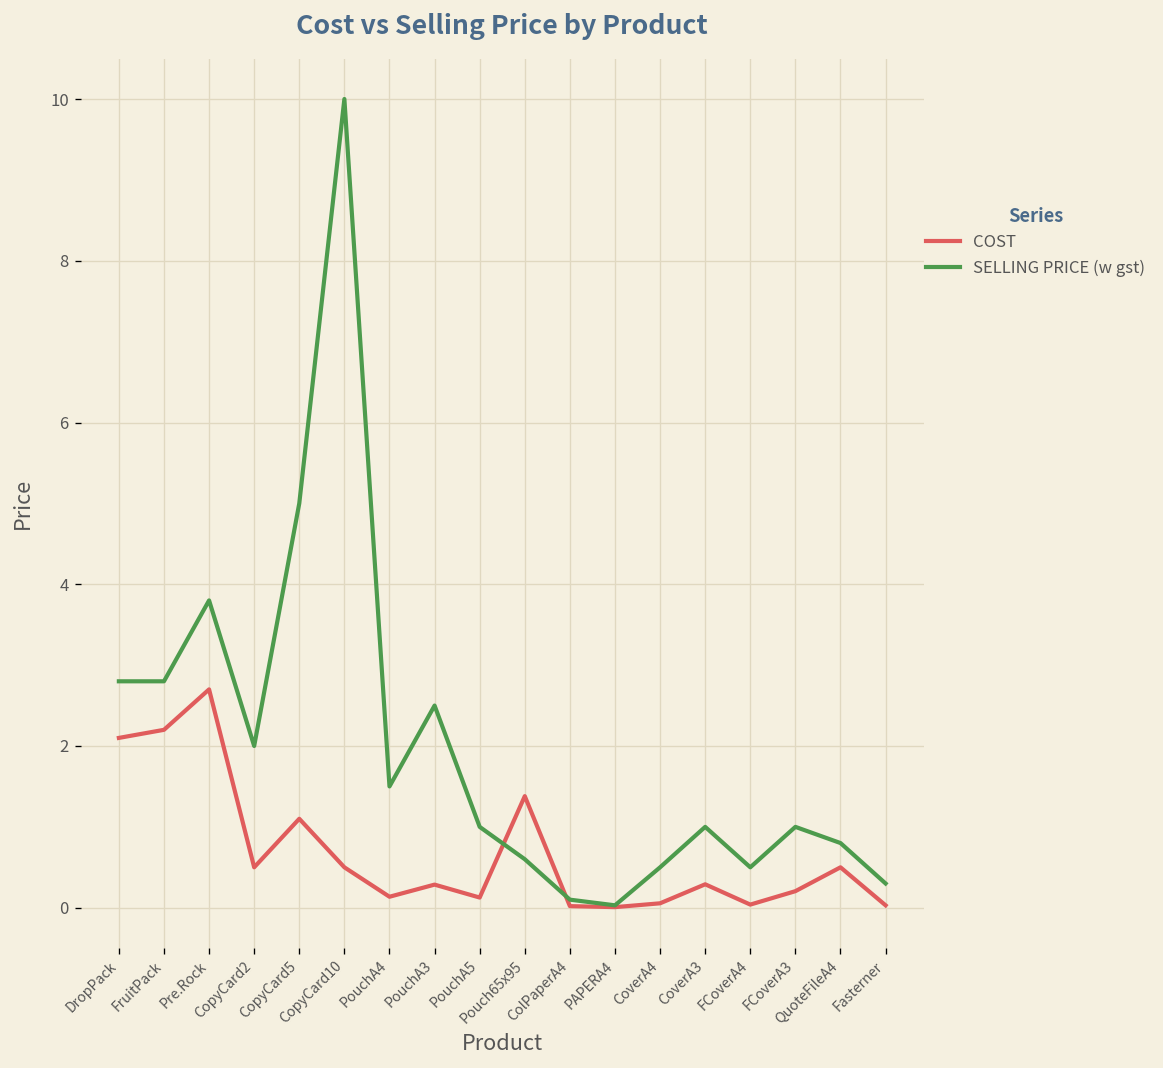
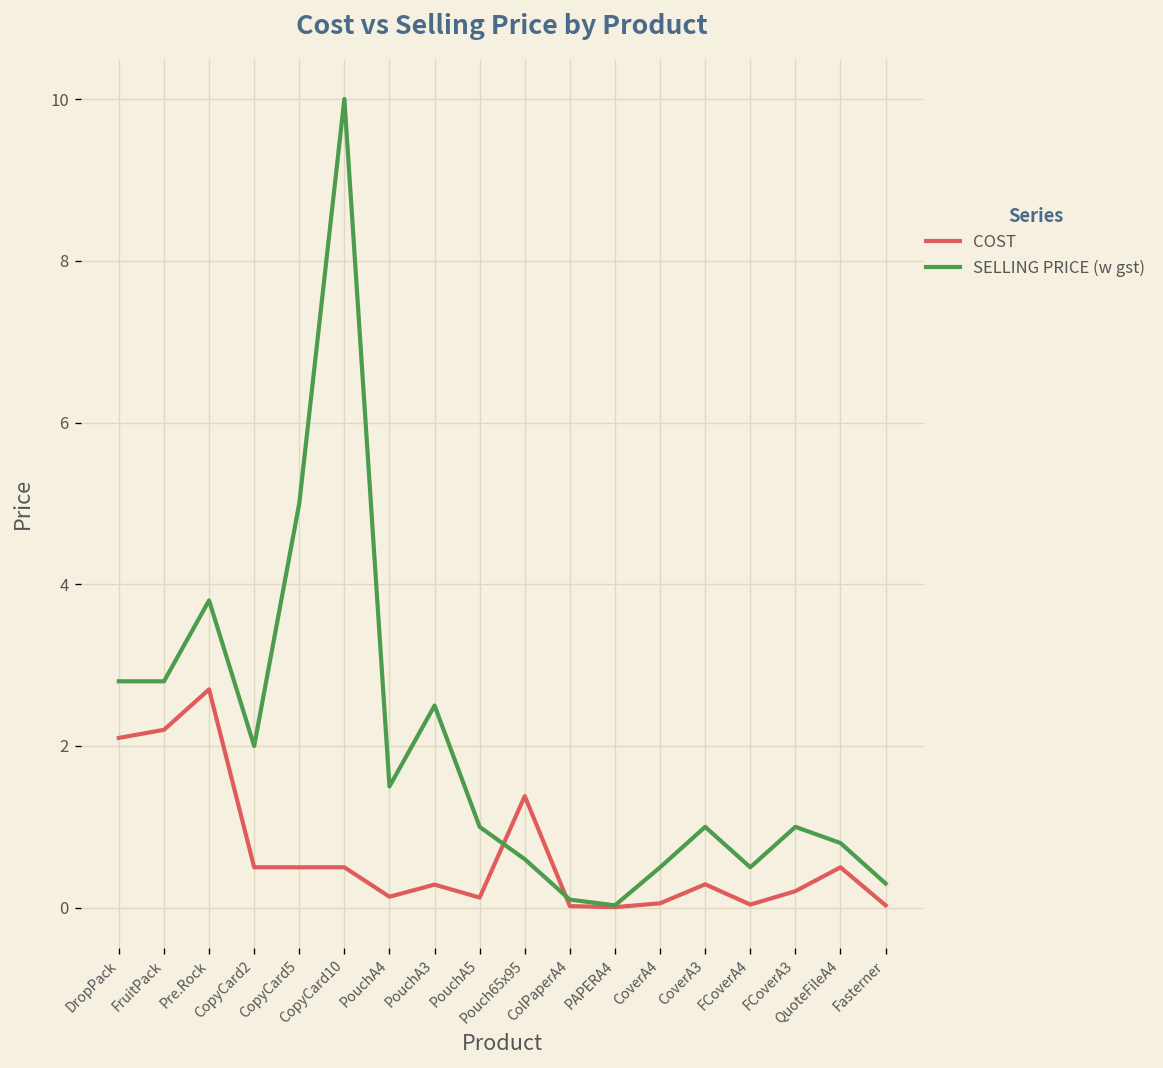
COST, CopyCard5: 1.1 -> 0.5
